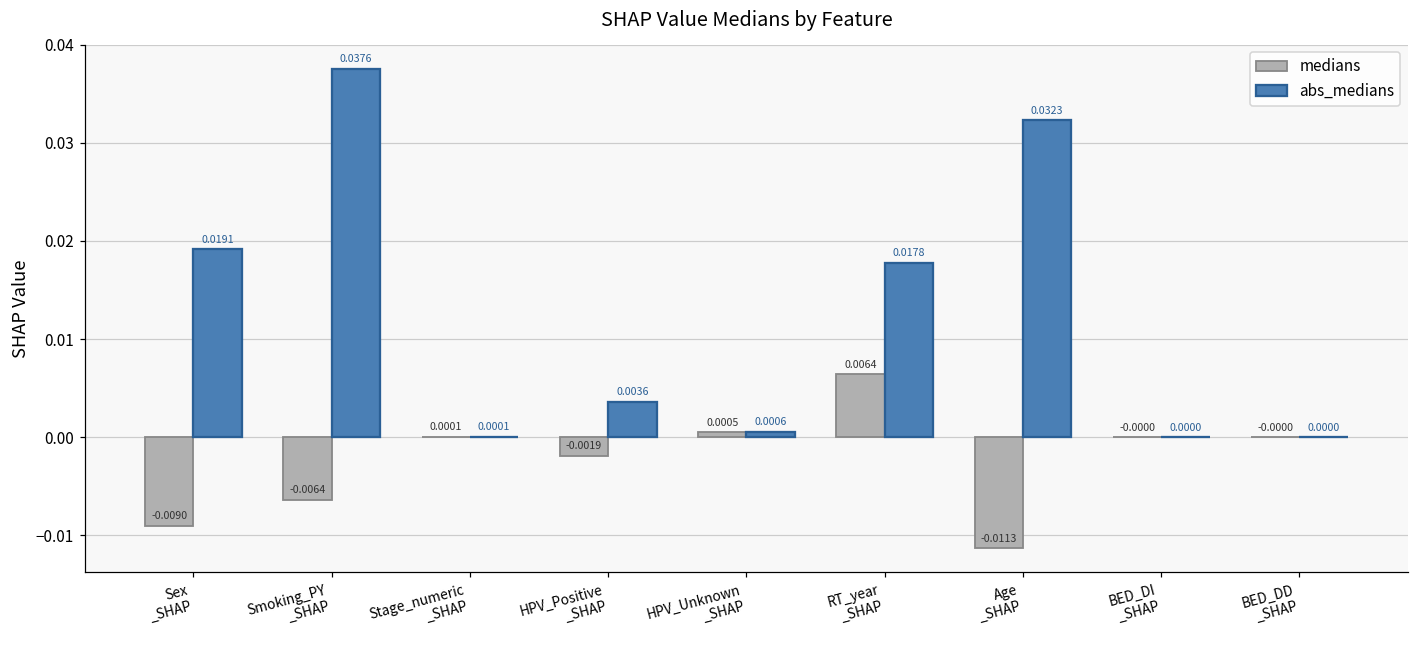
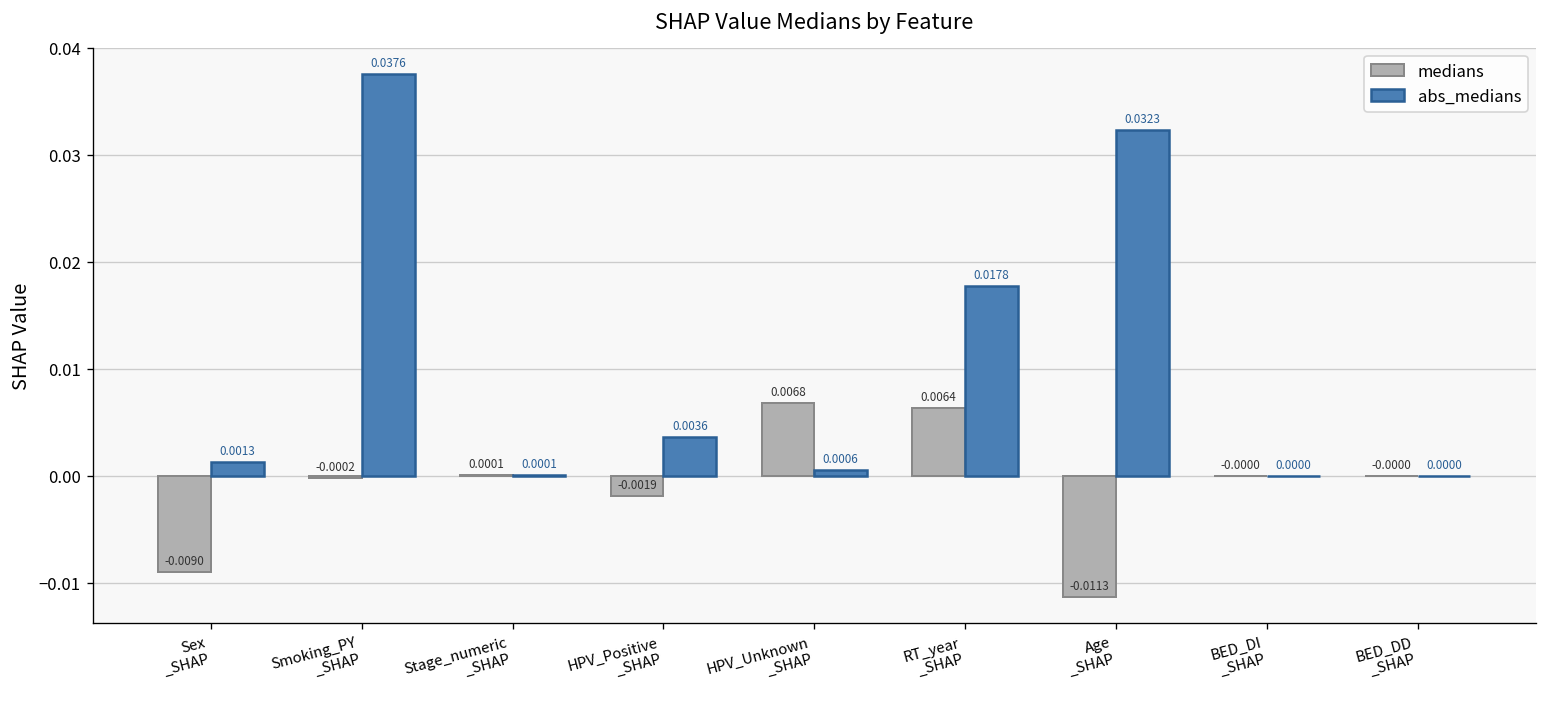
abs_medians, Sex _SHAP: 0.0191 -> 0.0013
medians, Smoking_PY _SHAP: -0.0064 -> -0.0002
medians, HPV_Unknown _SHAP: 0.0005 -> 0.0068
